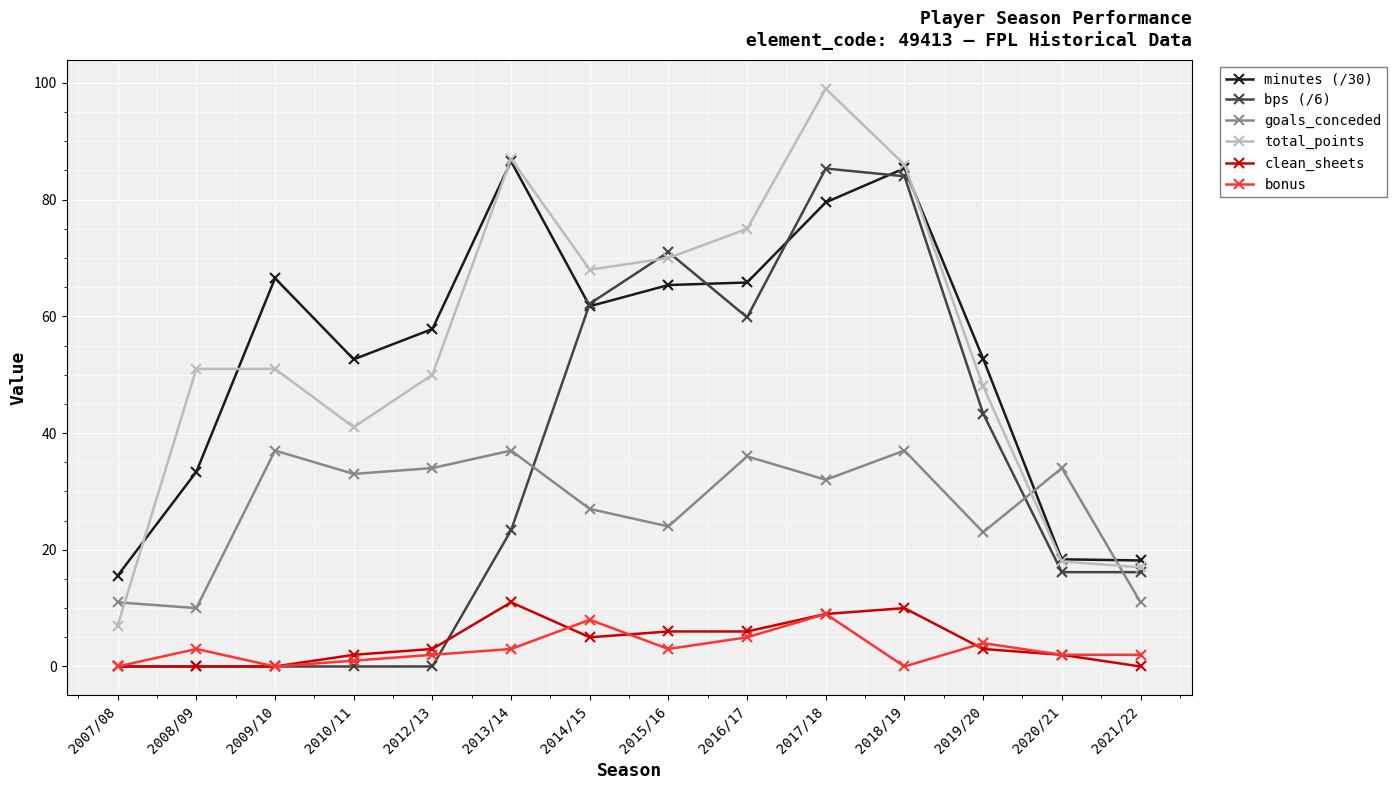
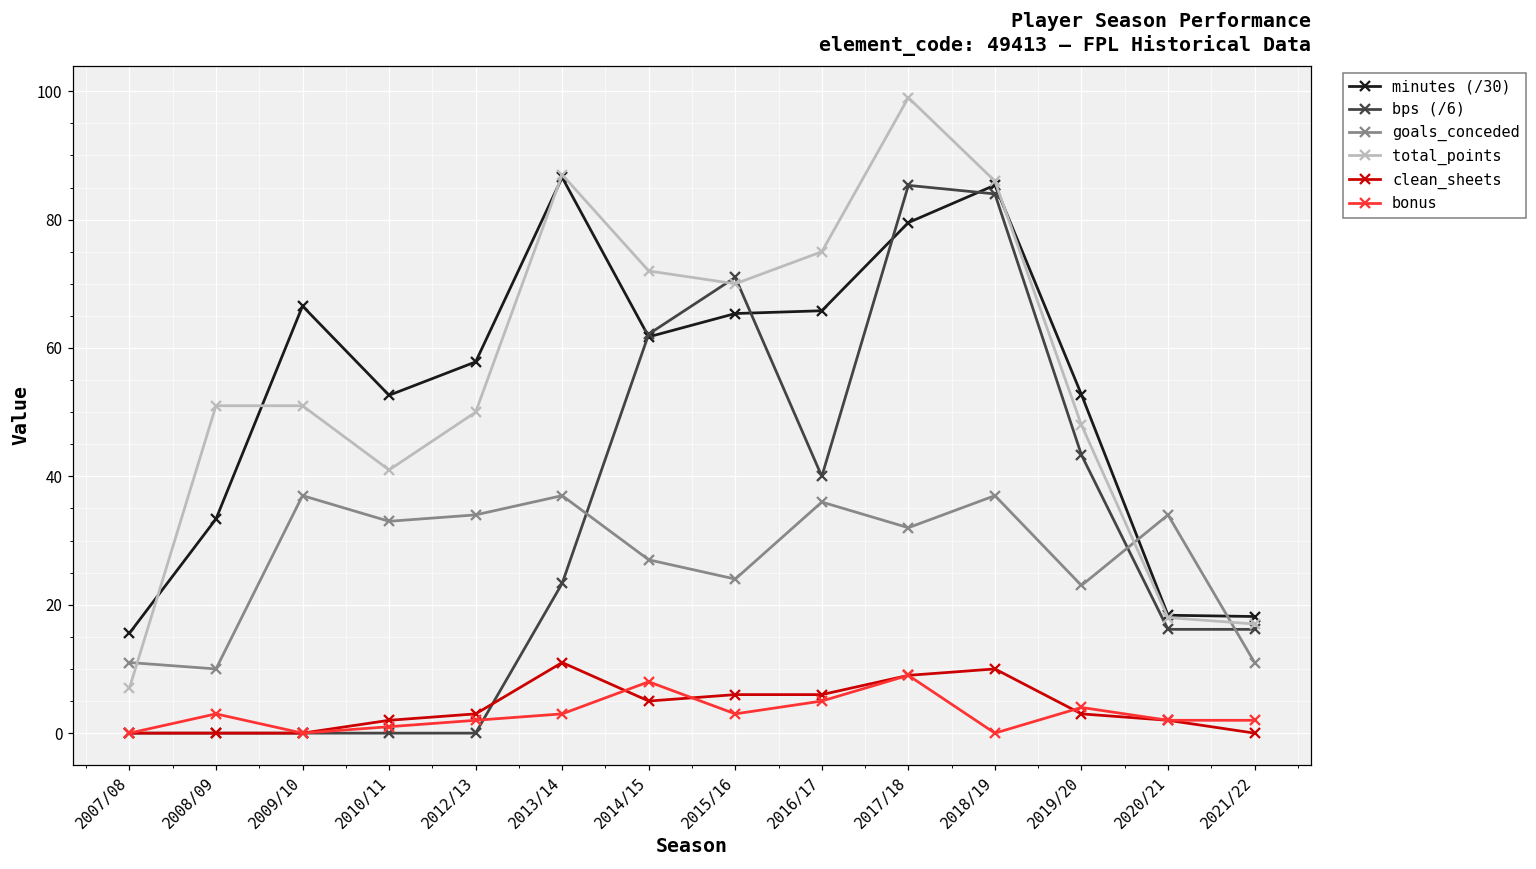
total_points, 2014/15: 68 -> 72
bps (/6), 2016/17: 60 -> 40
